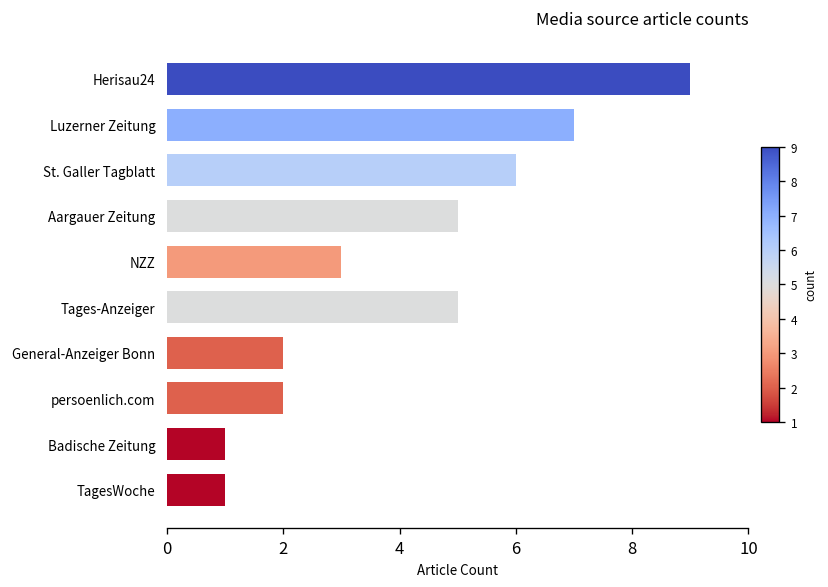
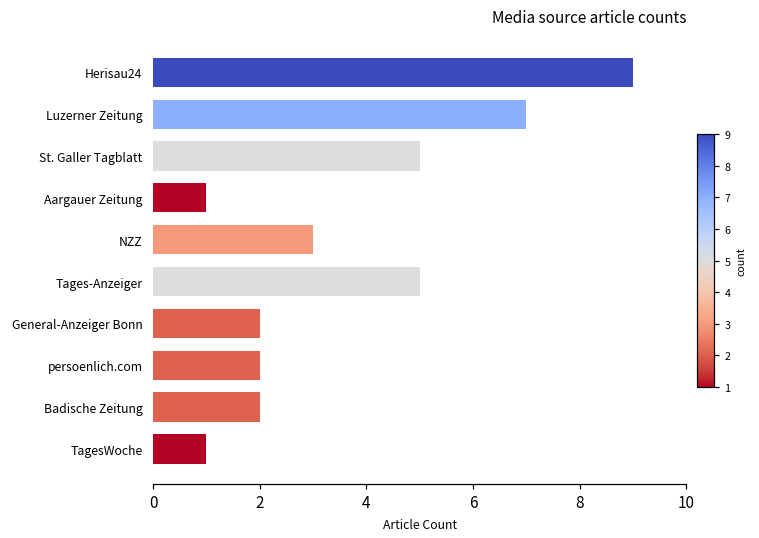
St. Galler Tagblatt: 6 -> 5
Aargauer Zeitung: 5 -> 1
Badische Zeitung: 1 -> 2
